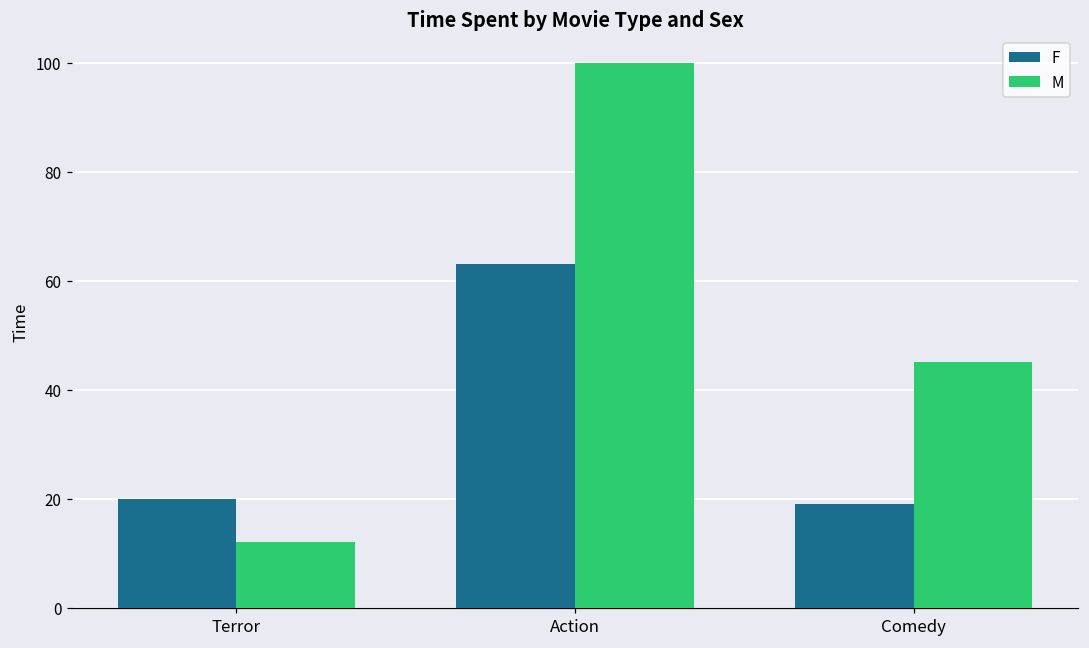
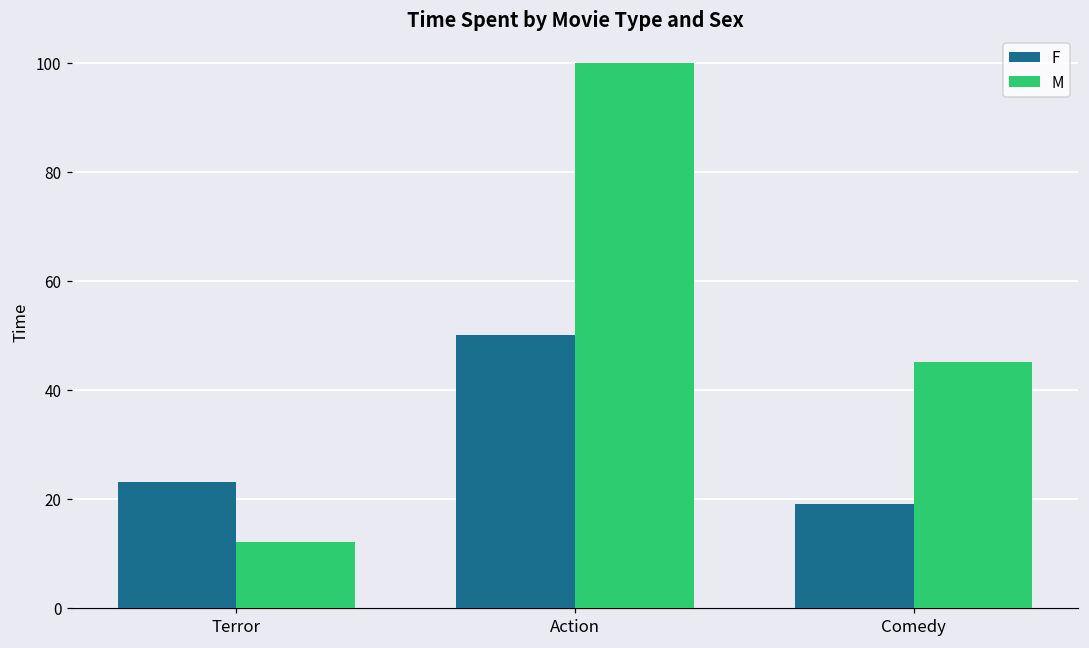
F, Terror: 20 -> 23
F, Action: 63 -> 50
